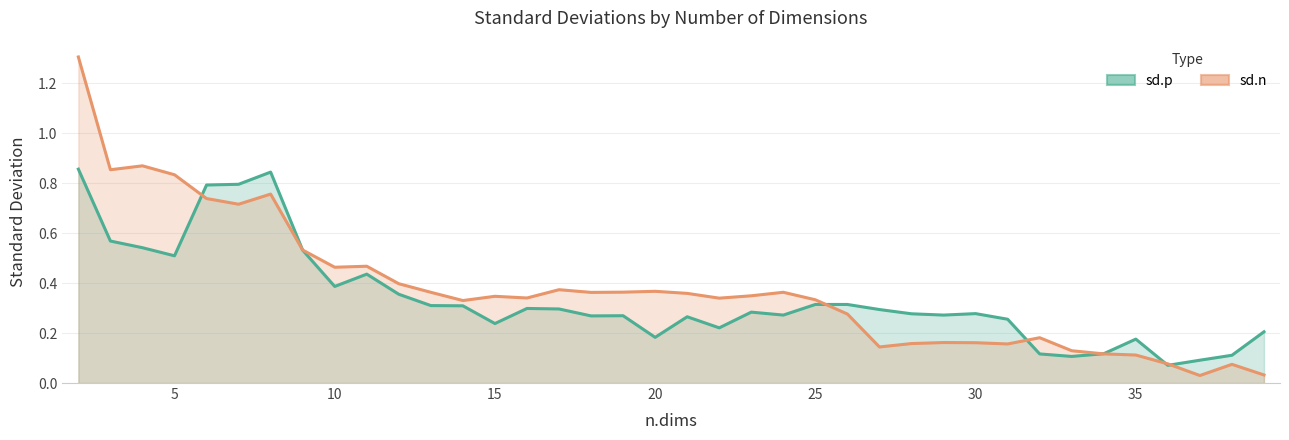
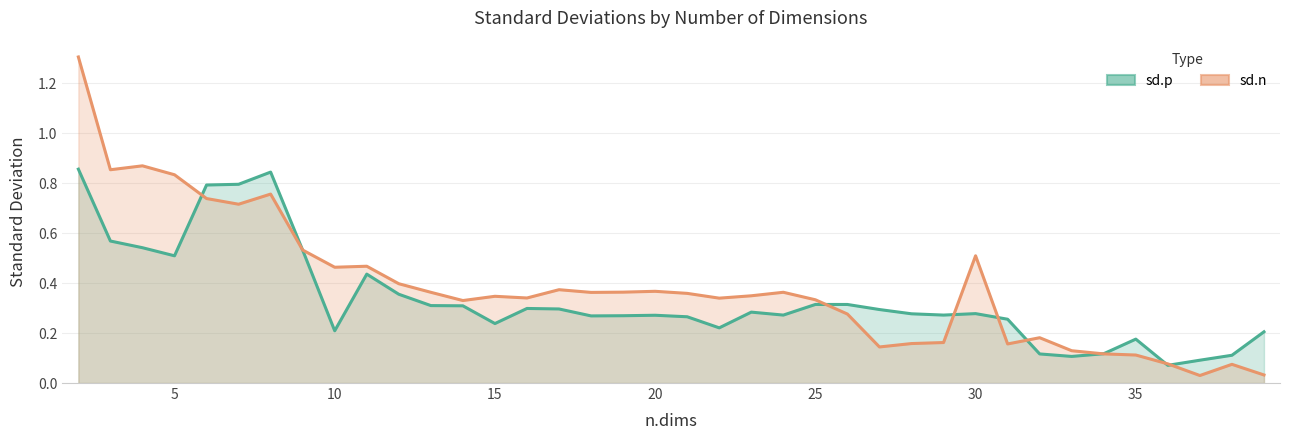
sd.p, 10: 0.39 -> 0.21
sd.p, 20: 0.18 -> 0.27
sd.n, 30: 0.16 -> 0.51
